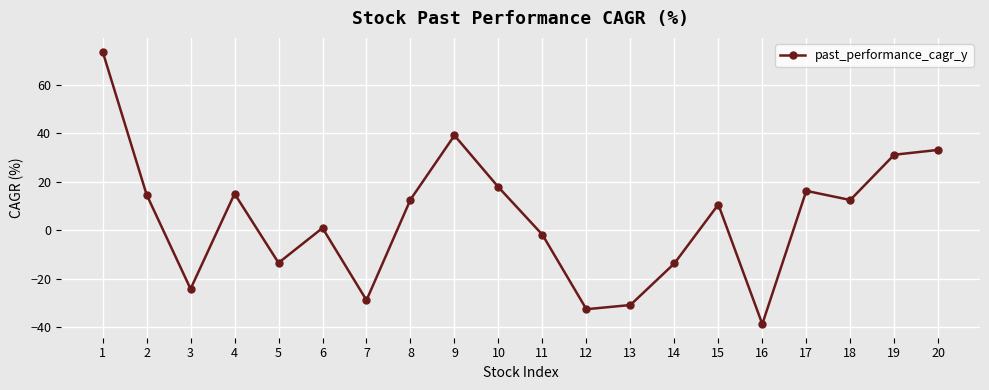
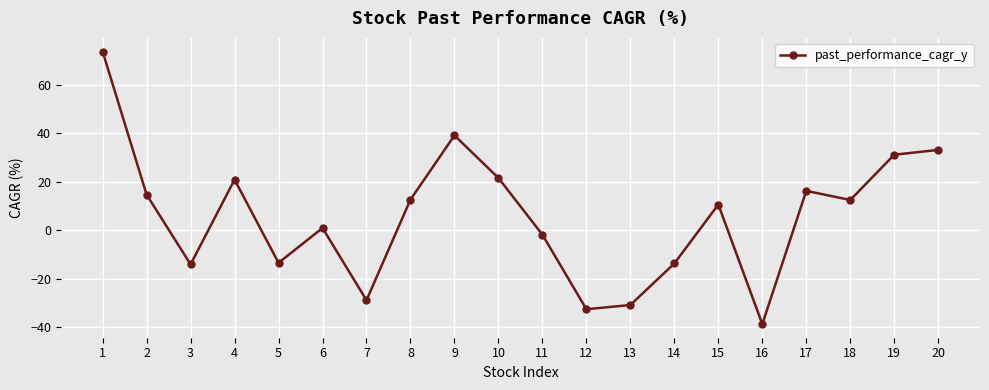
3: -24 -> -14
4: 15 -> 21
10: 18 -> 22
